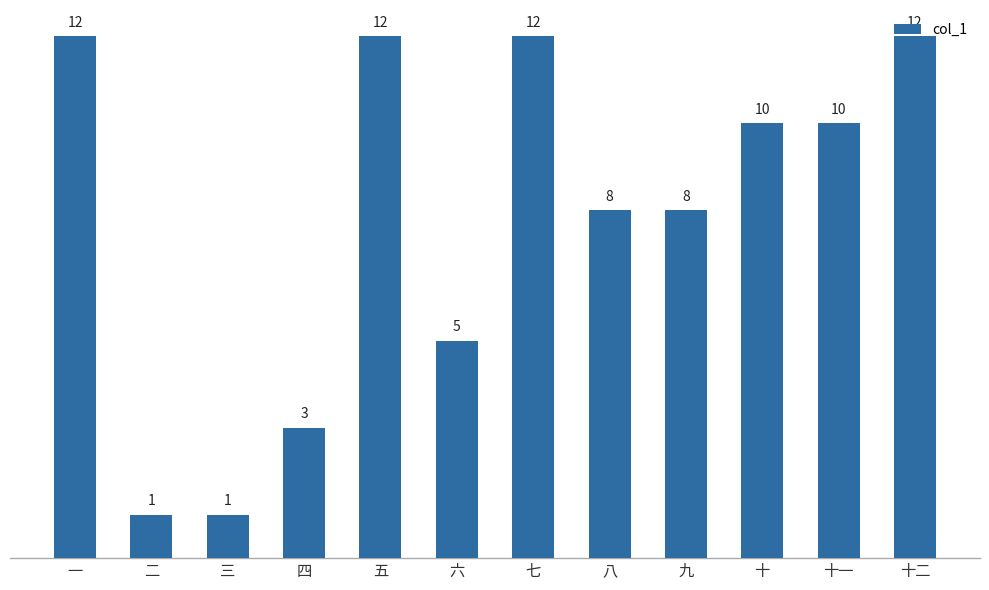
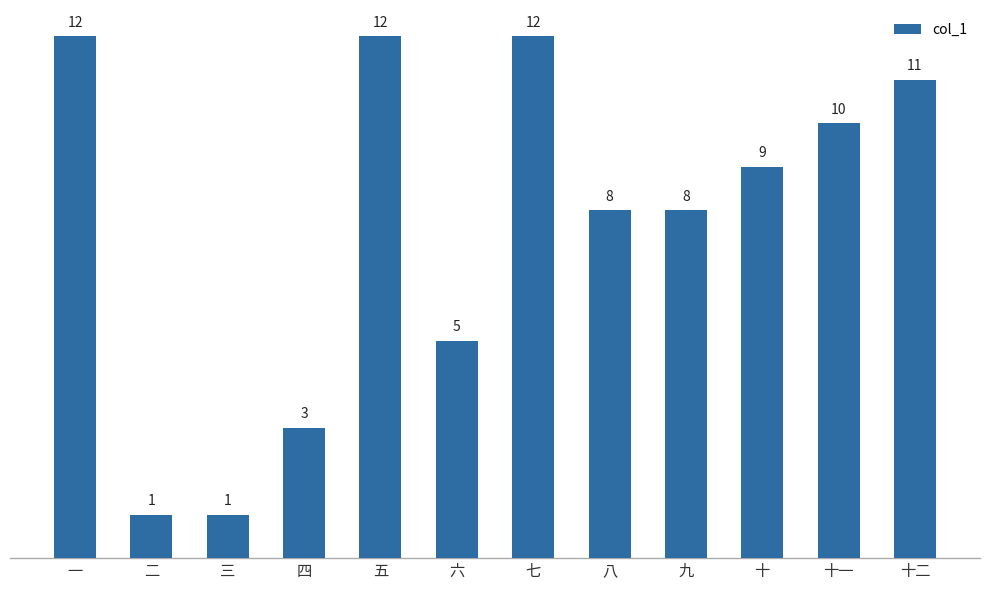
十: 10 -> 9
十二: 12 -> 11
